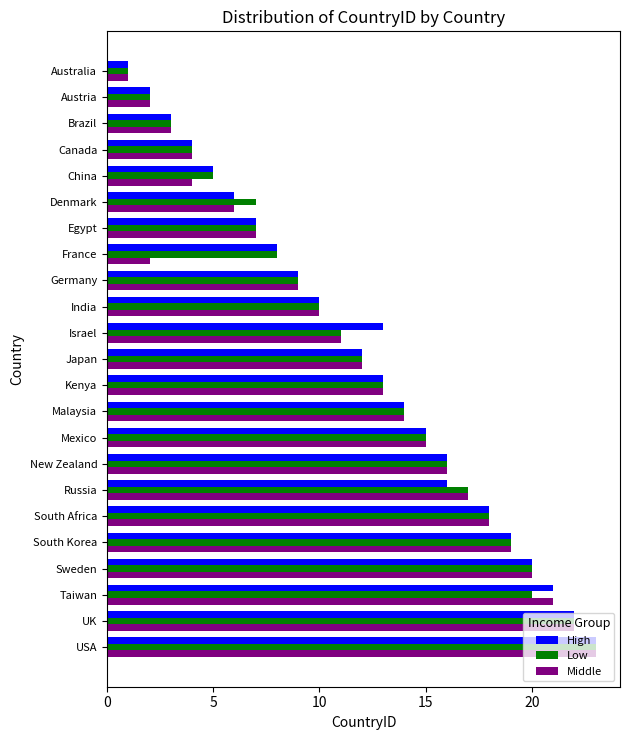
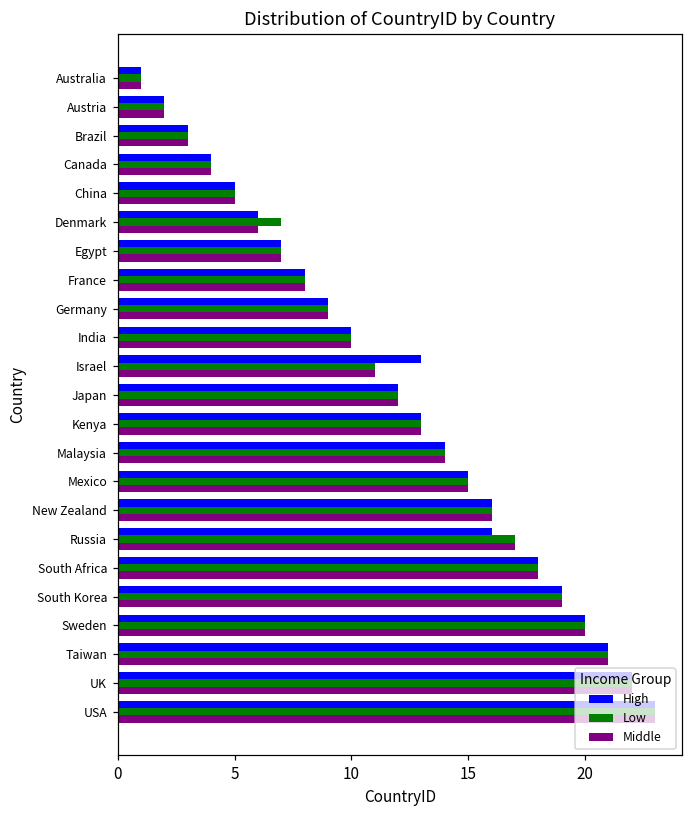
Middle, China: 4 -> 5
Middle, France: 2 -> 8
Low, Taiwan: 20 -> 21
